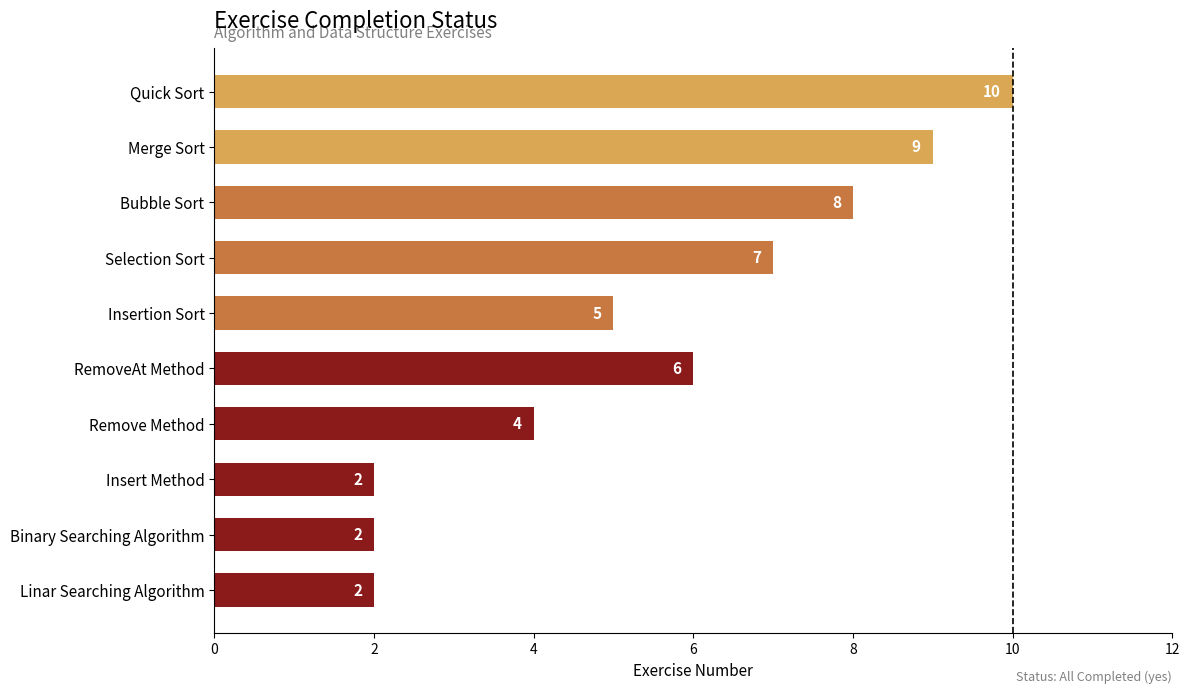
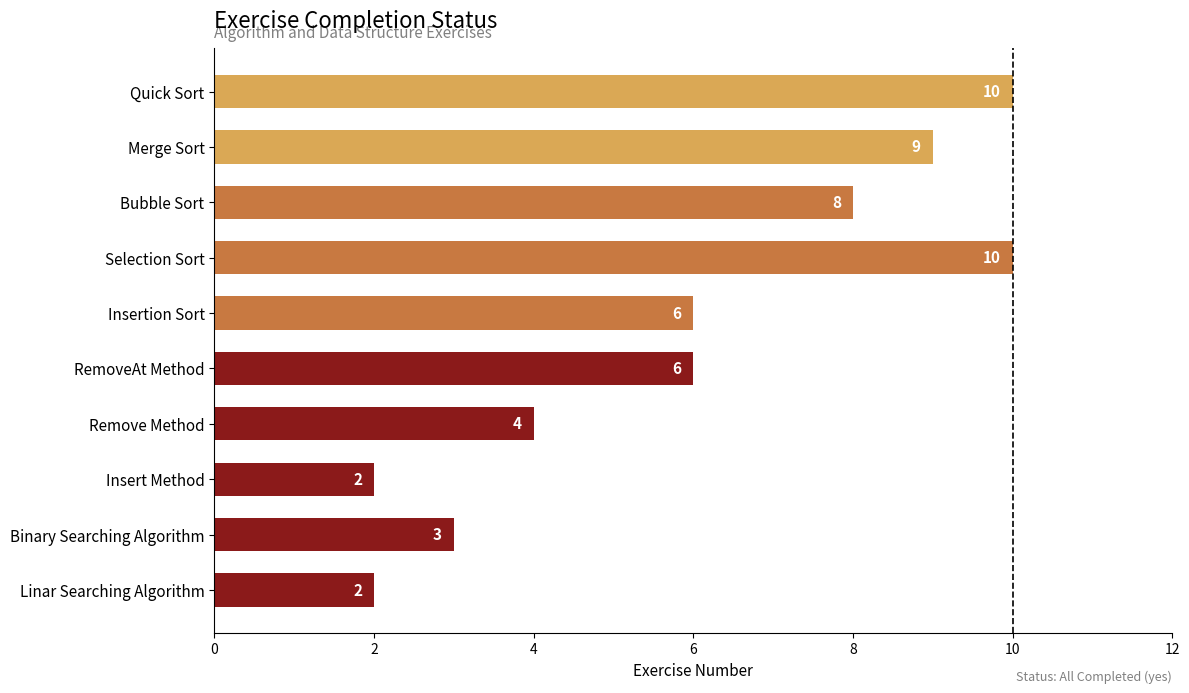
Selection Sort: 7 -> 10
Insertion Sort: 5 -> 6
Binary Searching Algorithm: 2 -> 3
